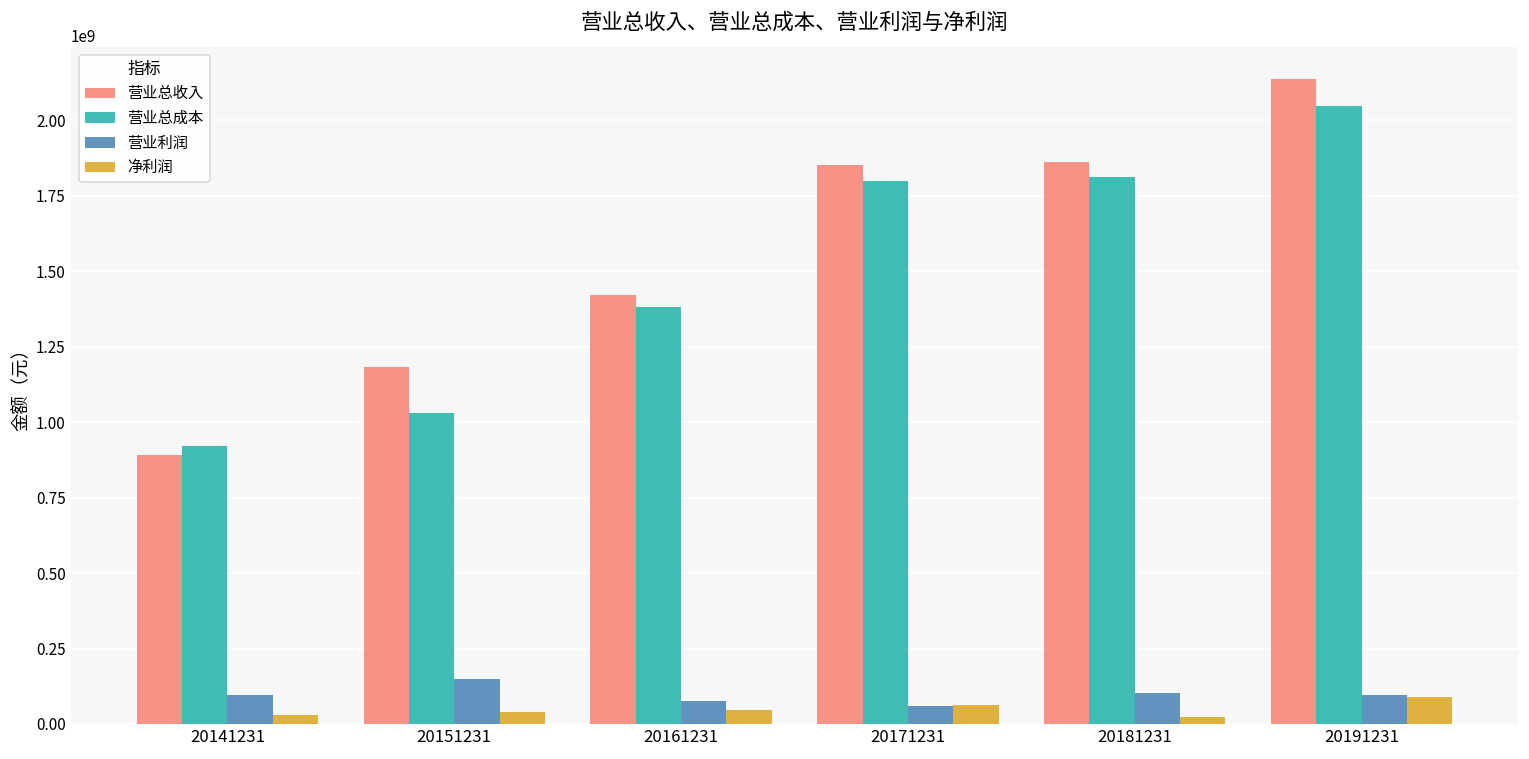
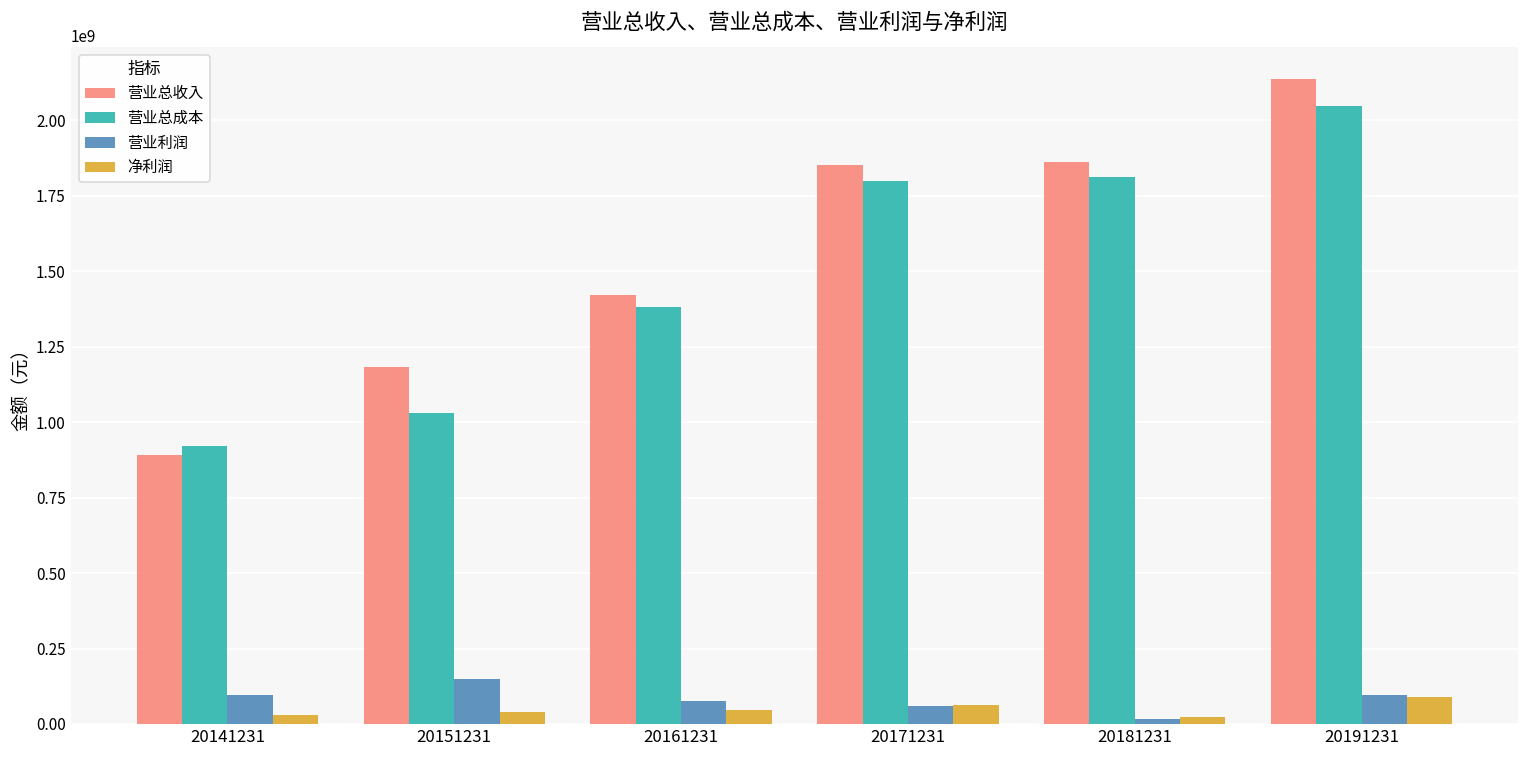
营业利润, 20181231: 100000000 -> 20000000
